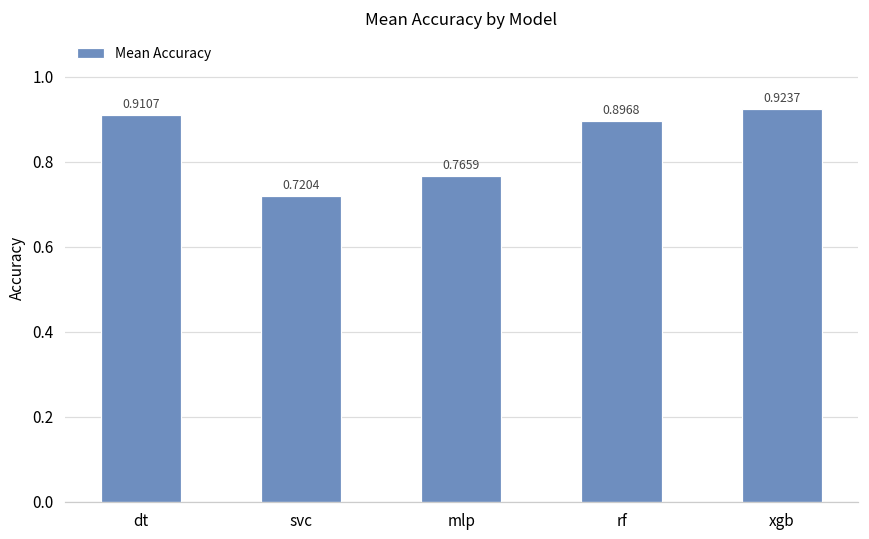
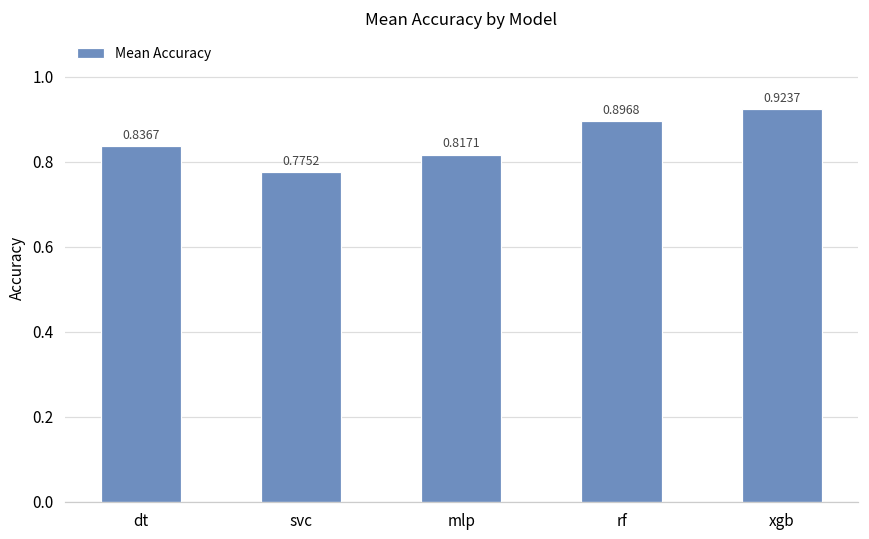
dt: 0.9107 -> 0.8367
svc: 0.7204 -> 0.7752
mlp: 0.7659 -> 0.8171
